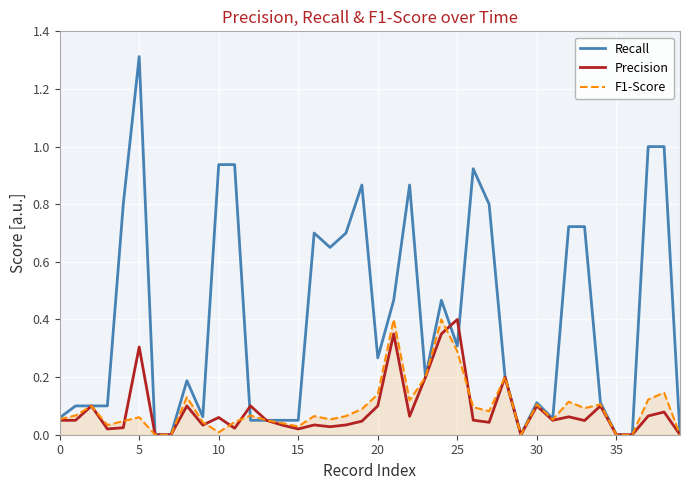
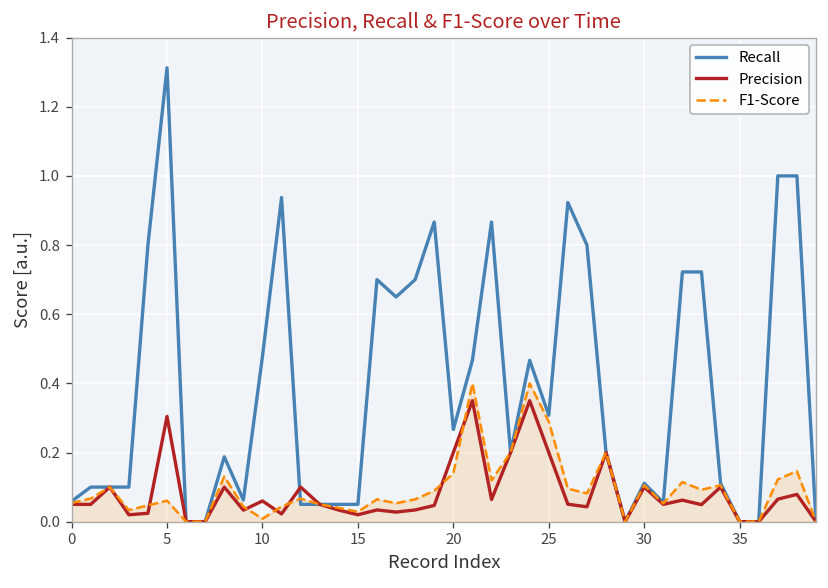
Recall, 10: 0.94 -> 0.48
Precision, 20: 0.1 -> 0.2
Precision, 25: 0.4 -> 0.2
